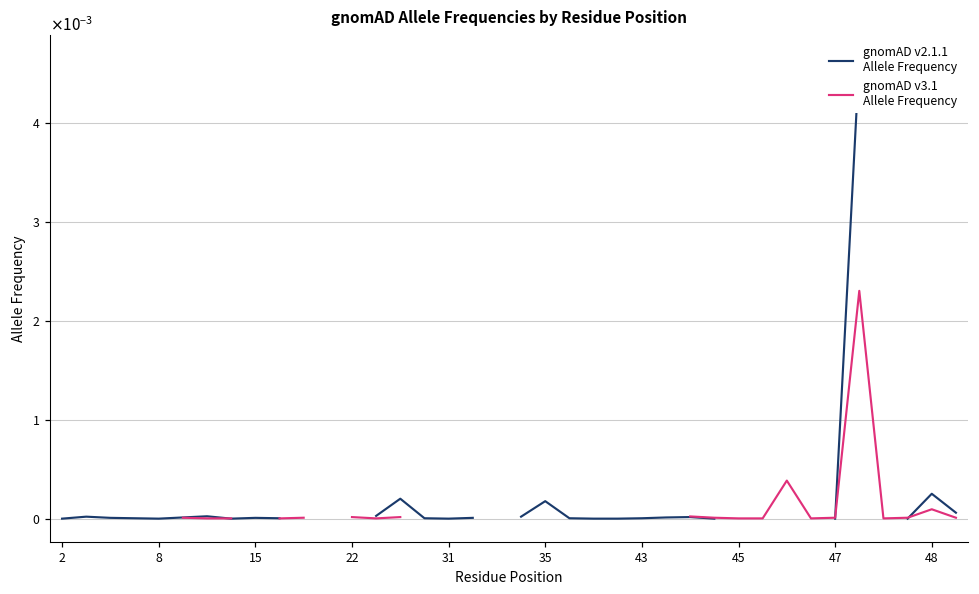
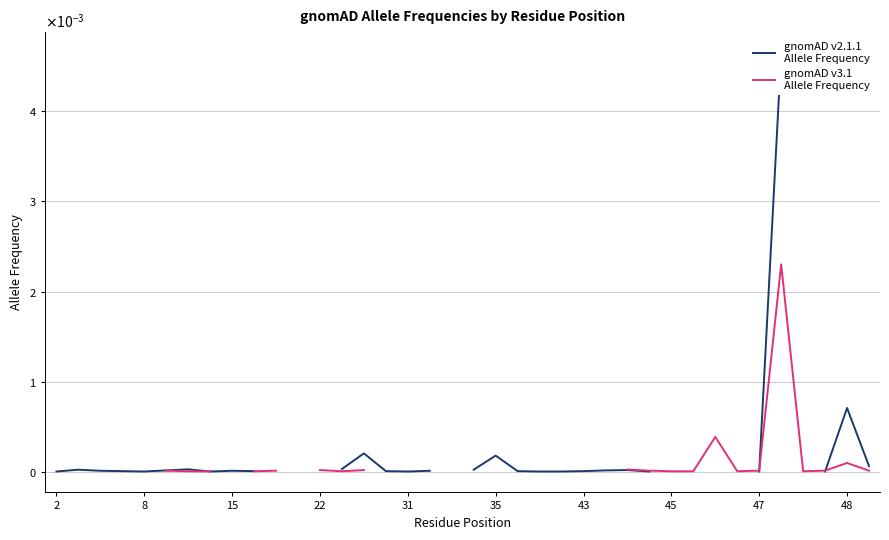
gnomAD v2.1.1 Allele Frequency, 48: 0.0003 -> 0.0007
